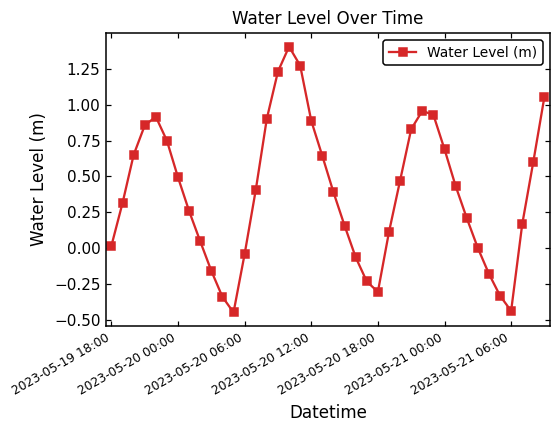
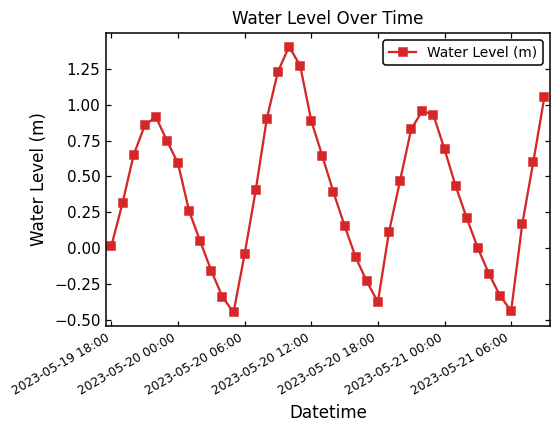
2023-05-20 00:00: 0.49 -> 0.59
2023-05-20 18:00: -0.31 -> -0.38
